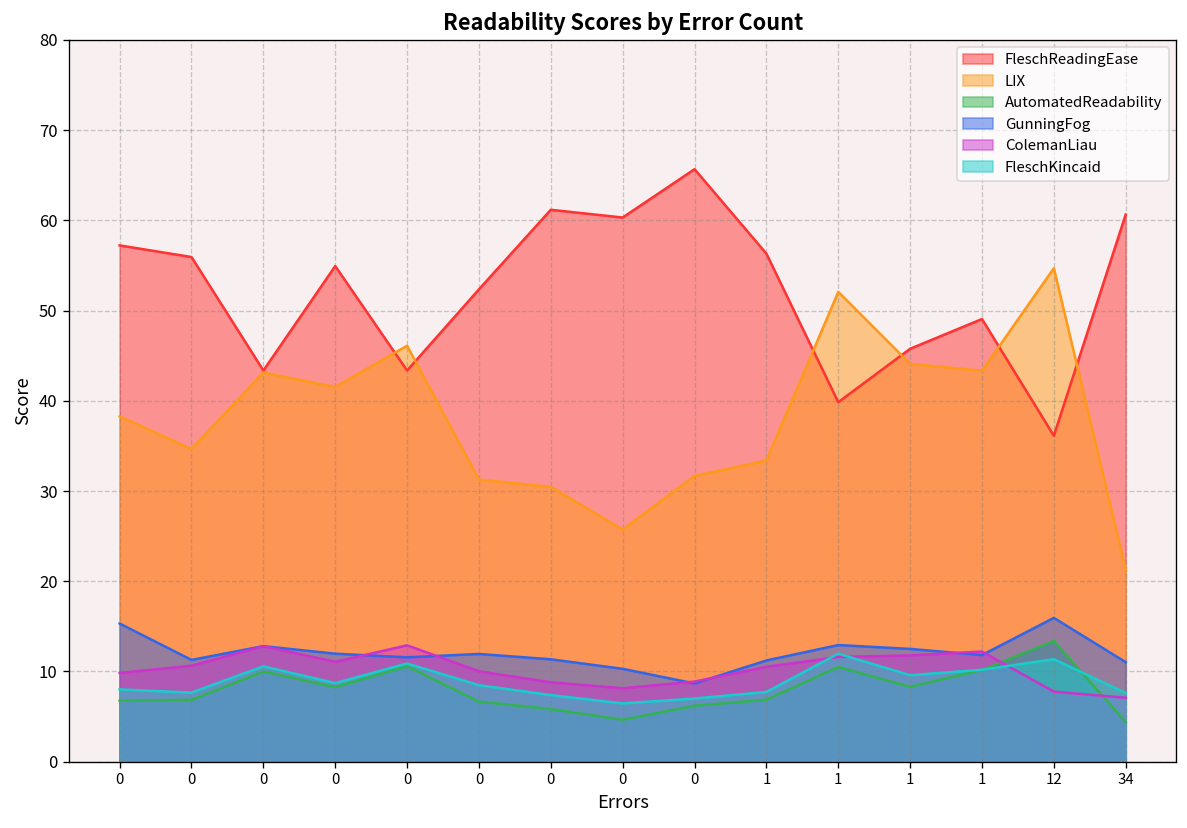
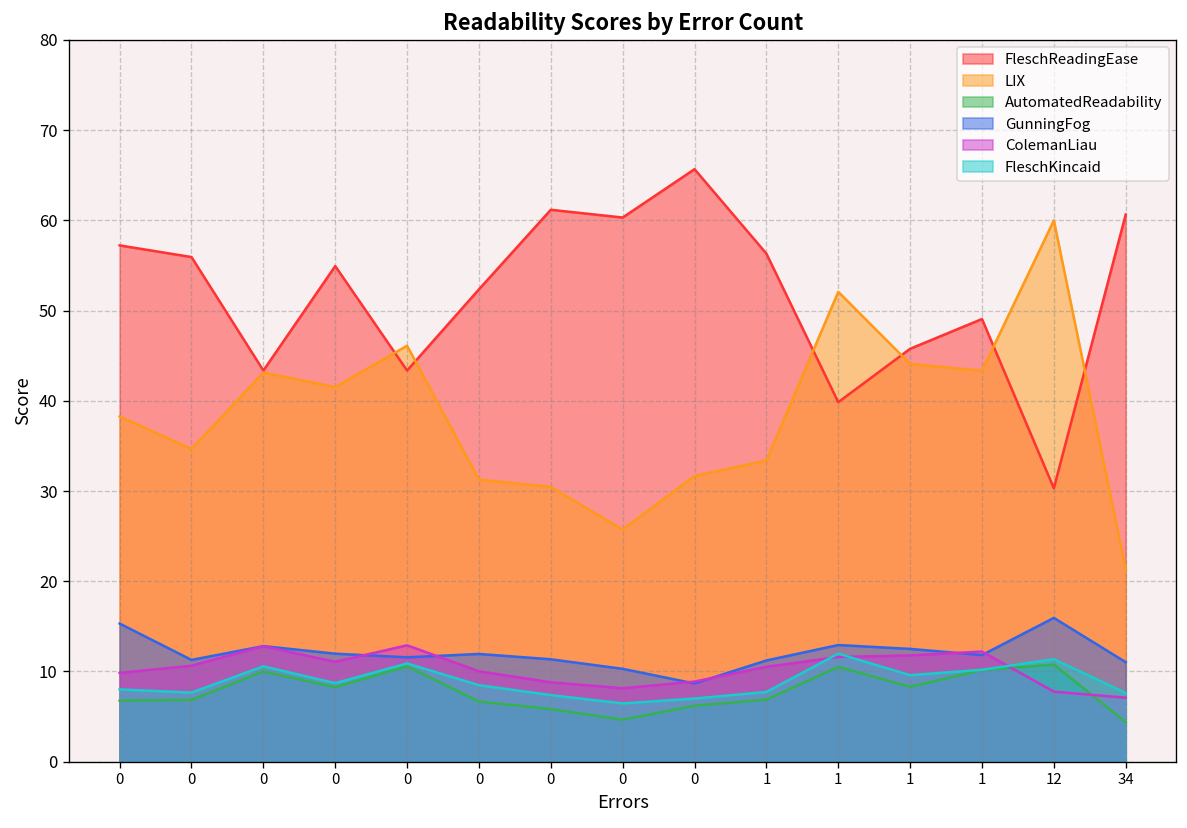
FleschReadingEase, 12: 36 -> 30
LIX, 12: 55 -> 60
AutomatedReadability, 12: 13 -> 11
